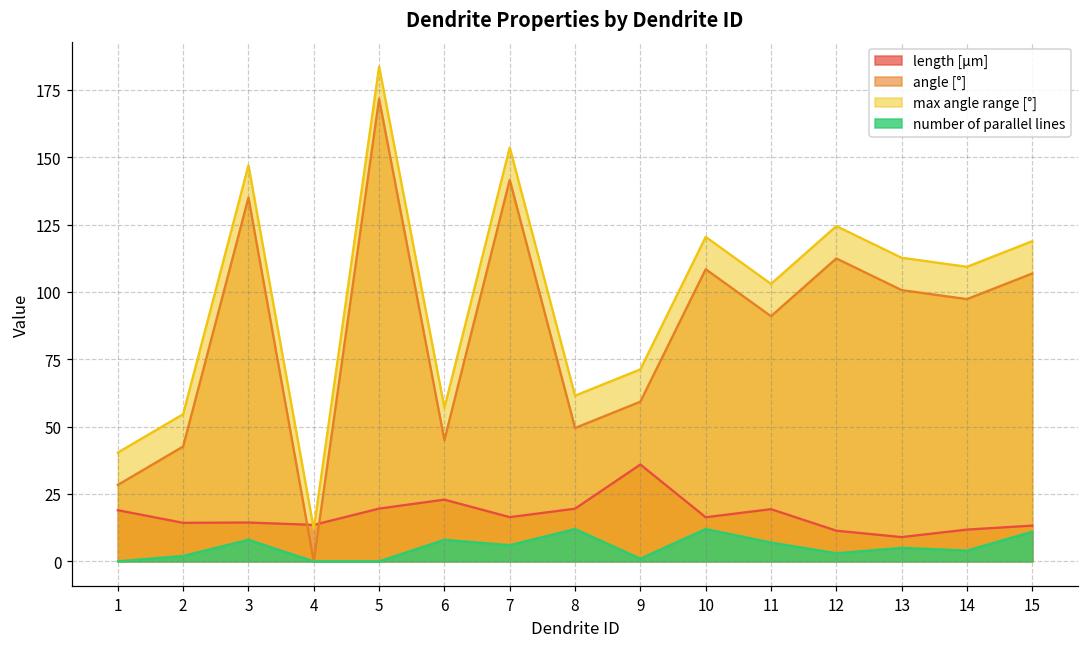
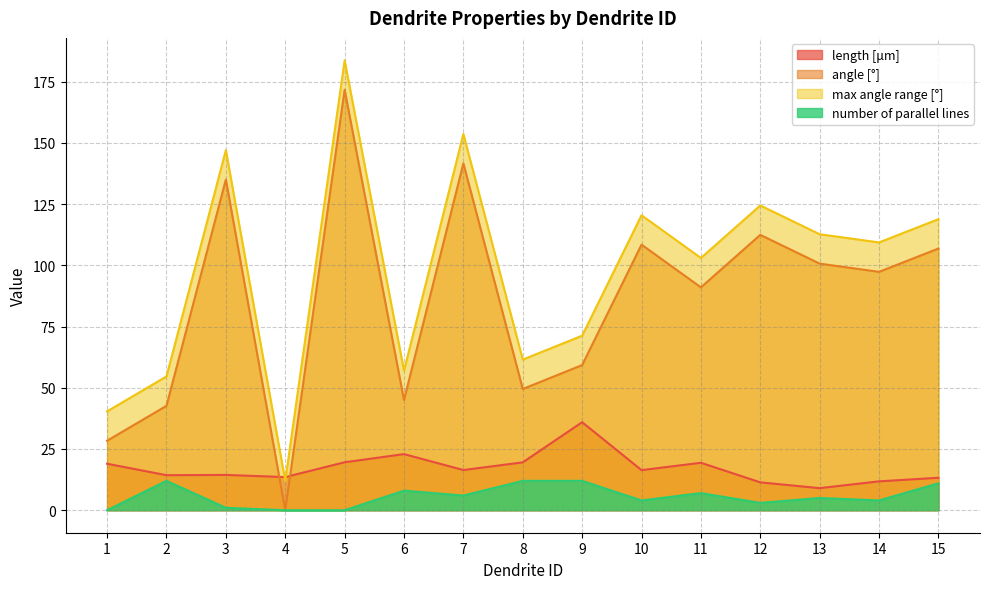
number of parallel lines, 2: 2 -> 12
number of parallel lines, 3: 8 -> 1
number of parallel lines, 9: 1 -> 12
number of parallel lines, 10: 12 -> 4
